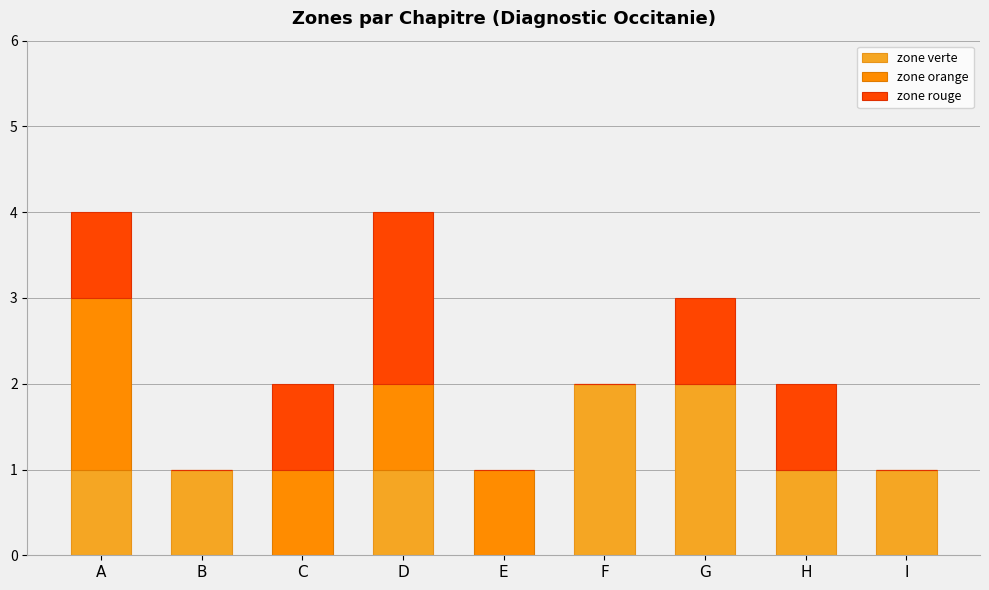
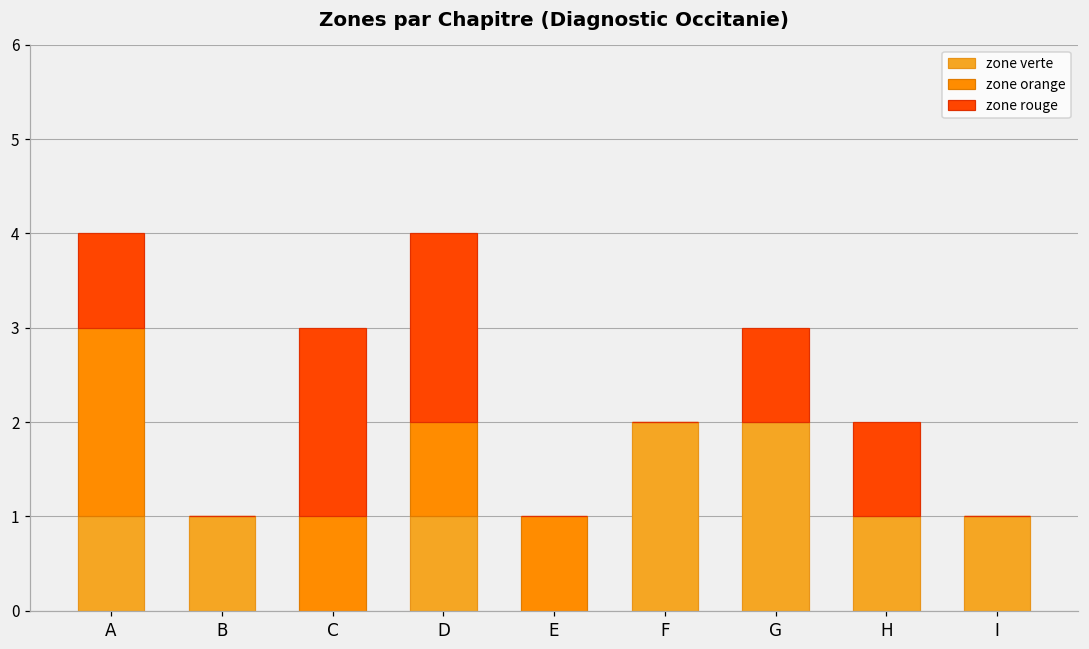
zone rouge, C: 1 -> 2
